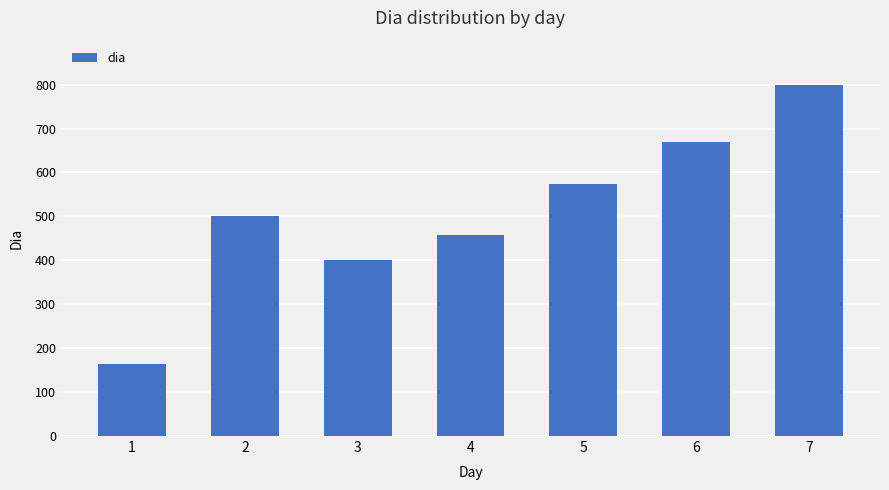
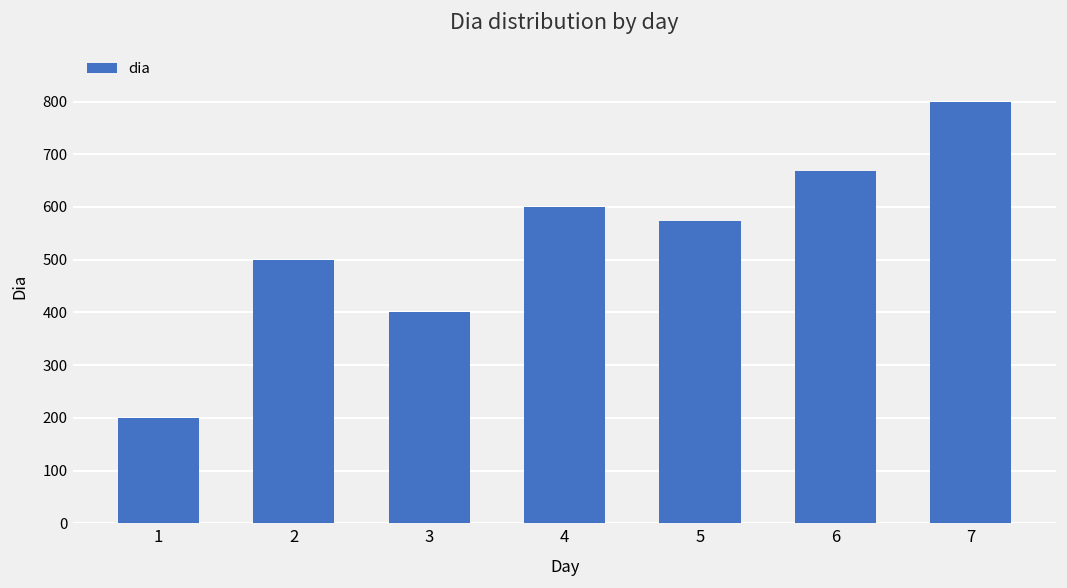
1: 160 -> 200
4: 460 -> 600
